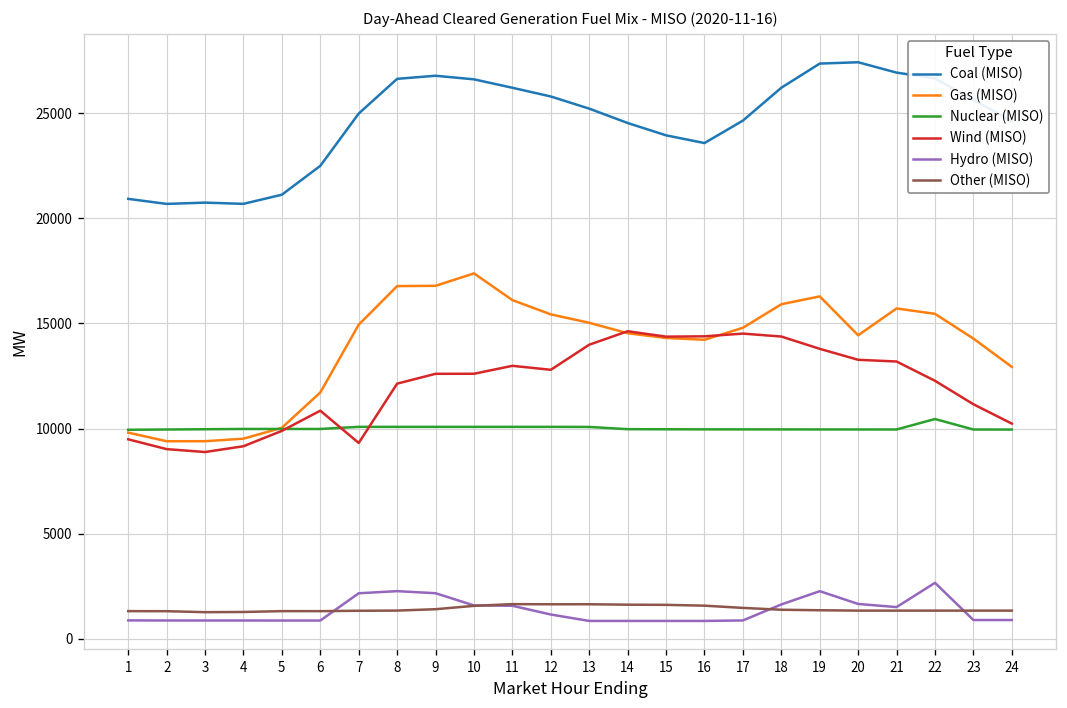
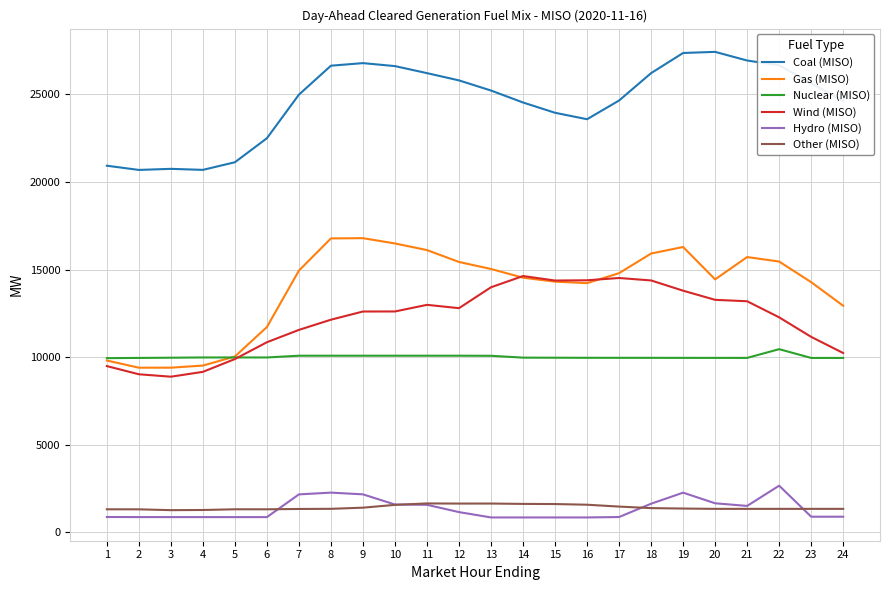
Wind (MISO), 7: 9300 -> 11600
Gas (MISO), 10: 17400 -> 16500
